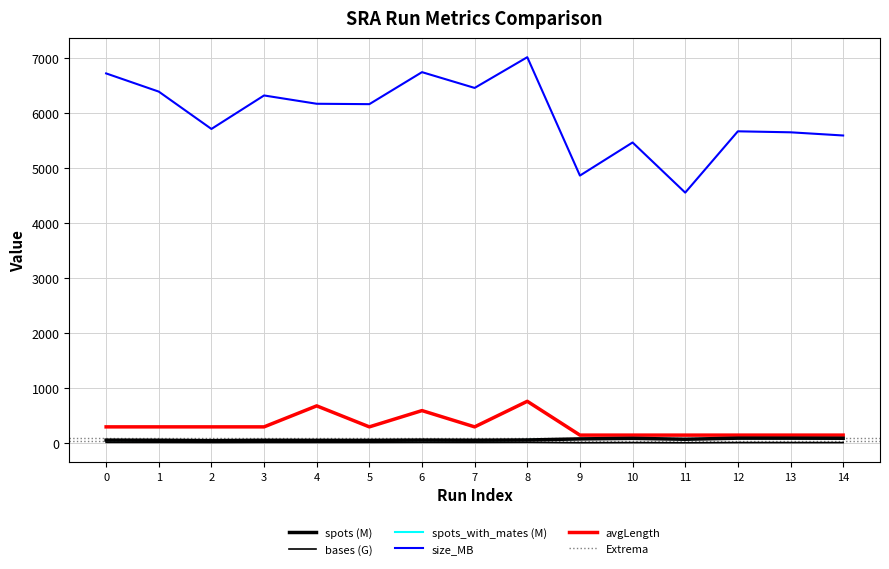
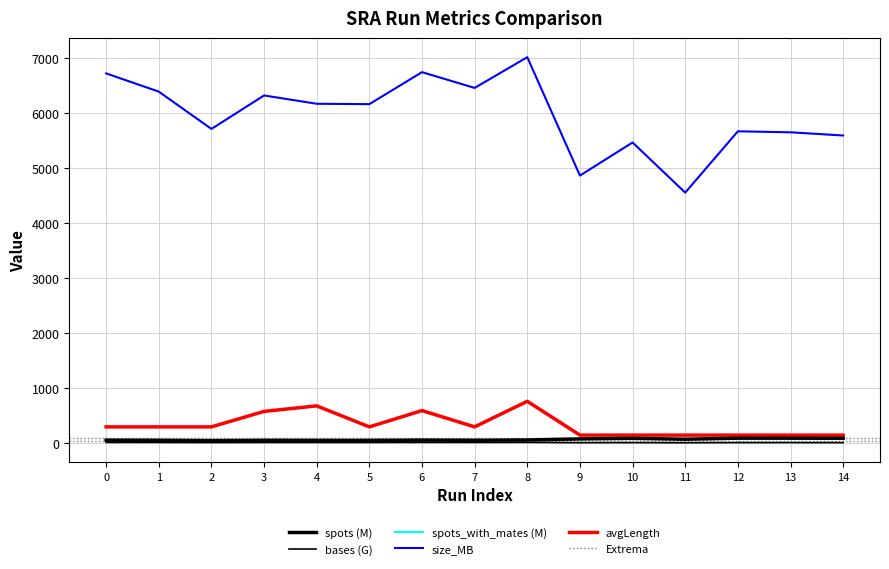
avgLength, 3: 300 -> 600
